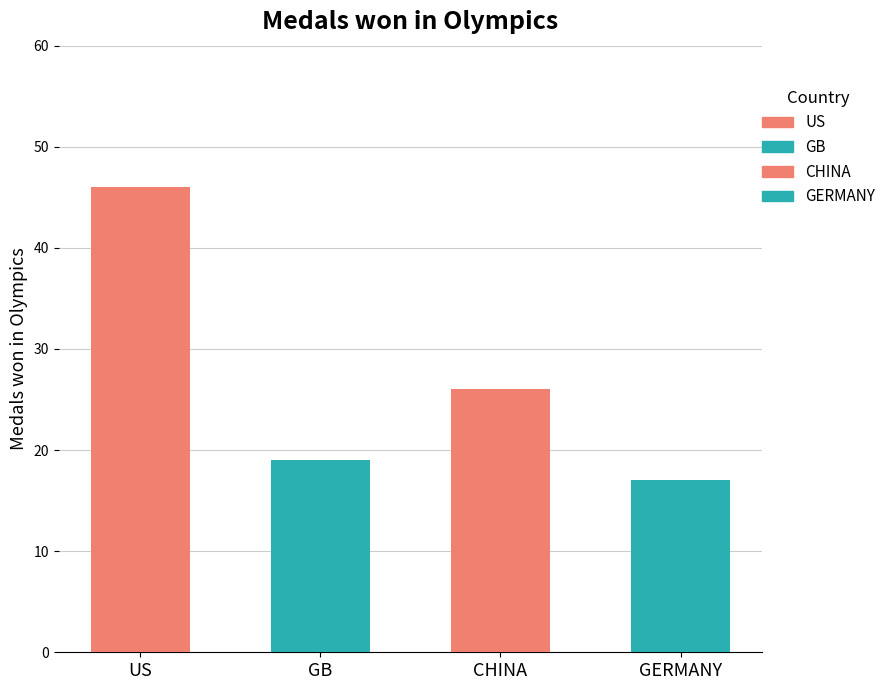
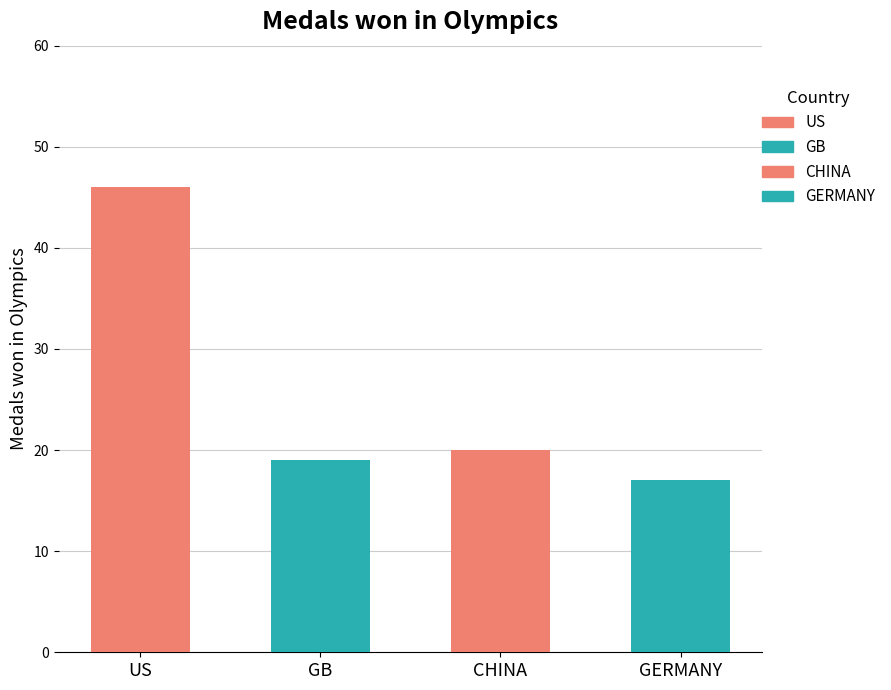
CHINA: 26 -> 20
